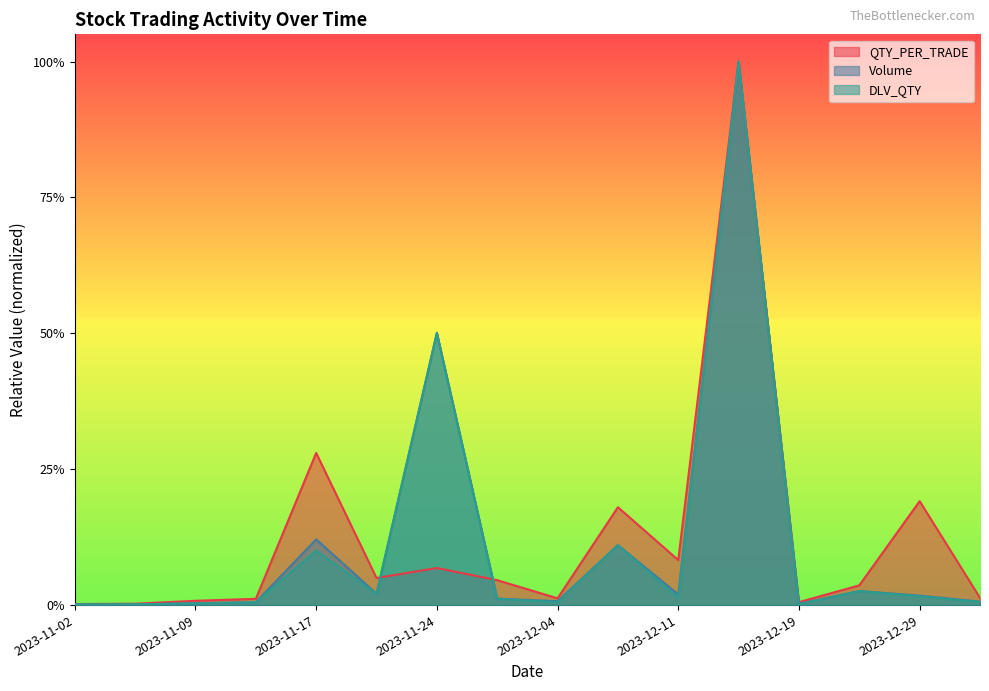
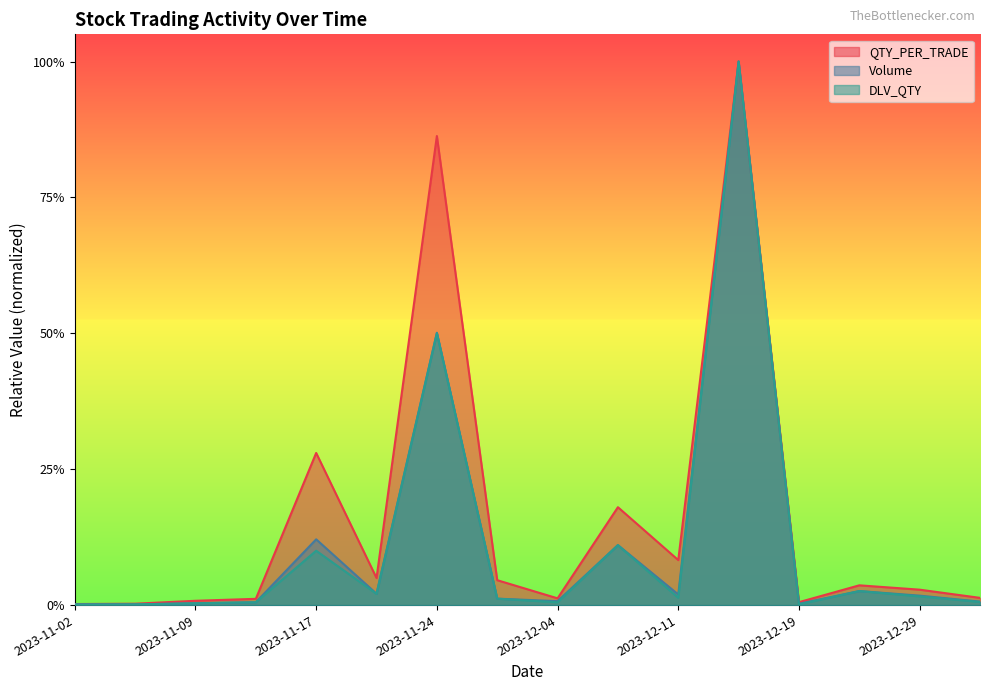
QTY_PER_TRADE, 2023-11-24: 7% -> 86%
QTY_PER_TRADE, 2023-12-29: 19% -> 3%
